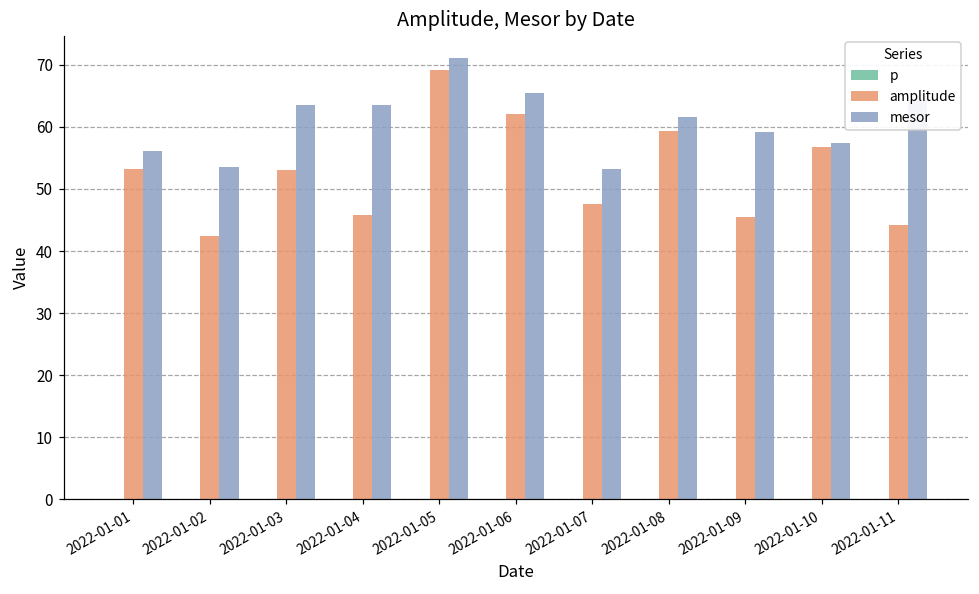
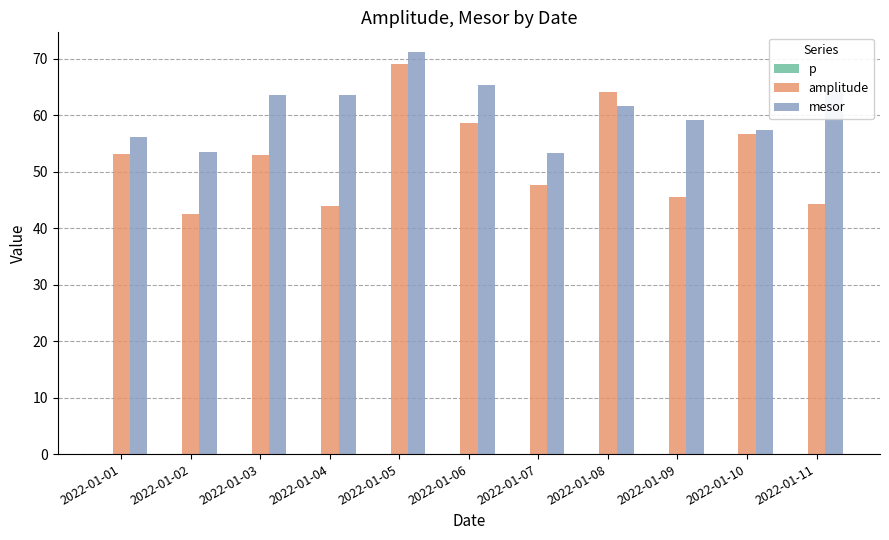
amplitude, 2022-01-04: 46 -> 44
amplitude, 2022-01-06: 62 -> 59
amplitude, 2022-01-08: 59 -> 64
